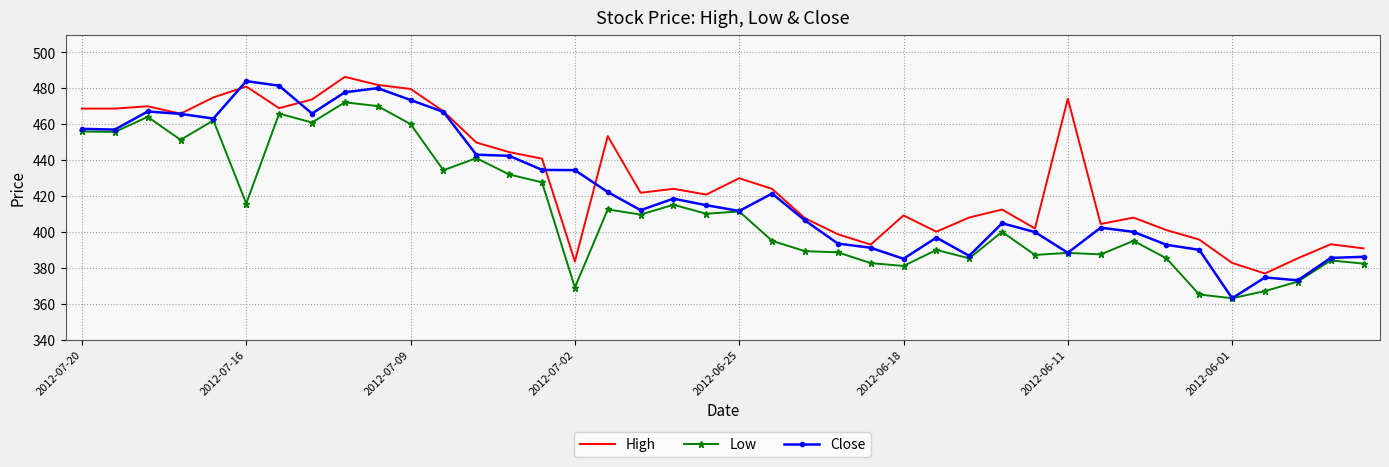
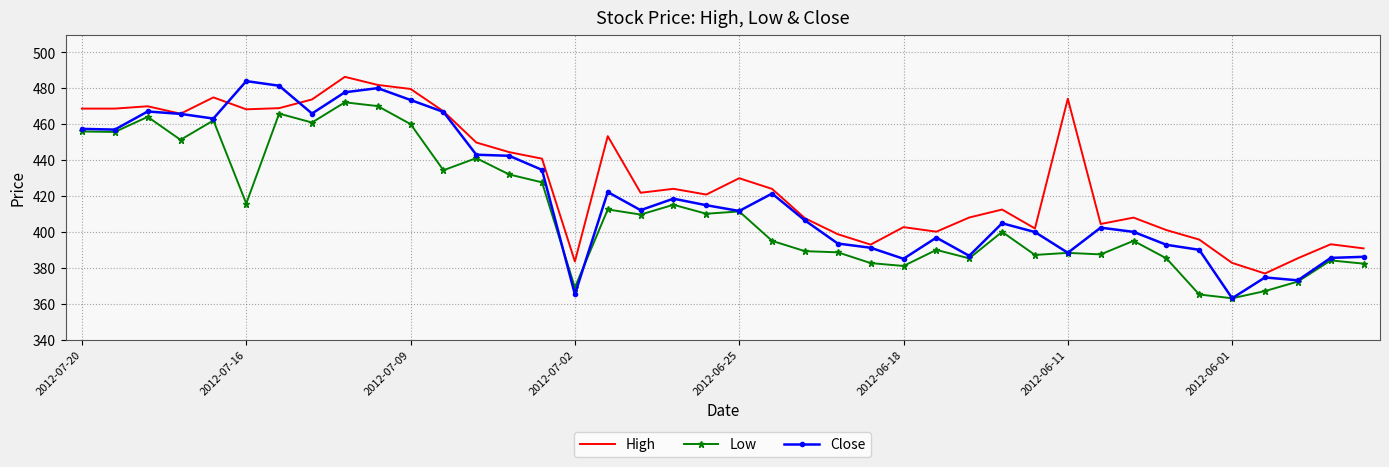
High, 2012-07-16: 481 -> 468
Close, 2012-07-02: 434 -> 365
High, 2012-06-18: 409 -> 403
